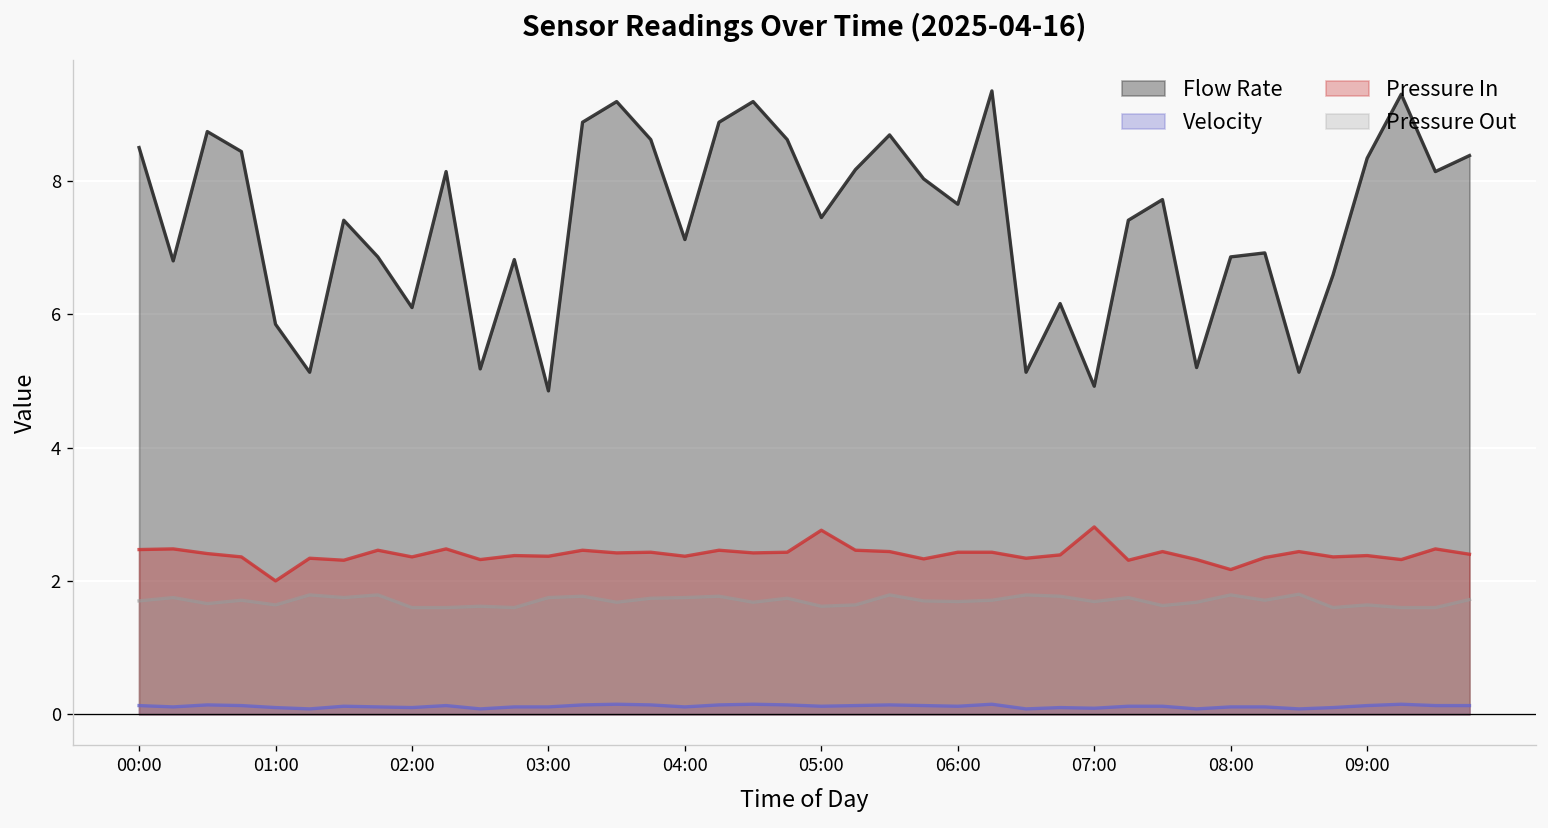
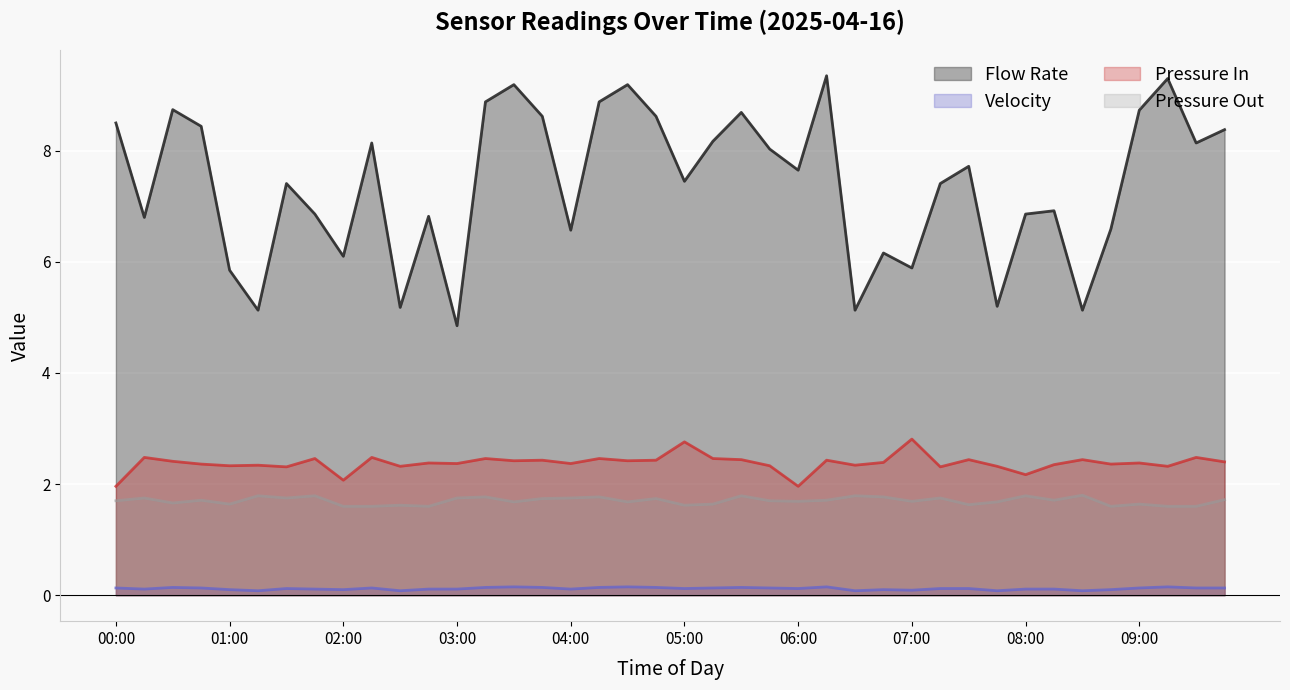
Pressure In, 00:00: 2.5 -> 2.0
Pressure In, 01:00: 2.0 -> 2.3
Pressure In, 02:00: 2.4 -> 2.1
Flow Rate, 04:00: 7.1 -> 6.6
Pressure In, 06:00: 2.4 -> 2.0
Flow Rate, 07:00: 4.9 -> 5.9
Flow Rate, 09:00: 8.3 -> 8.7
